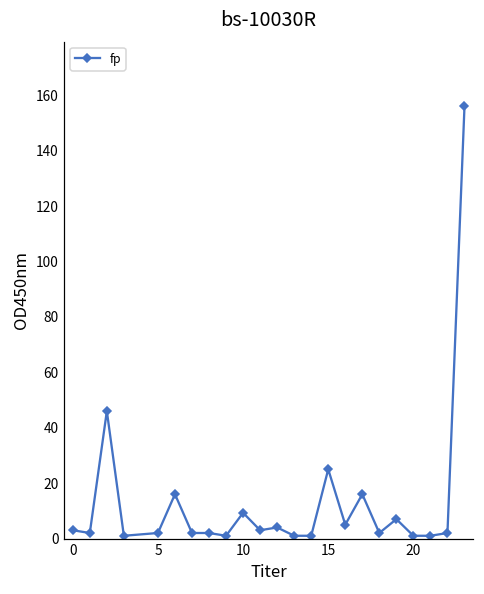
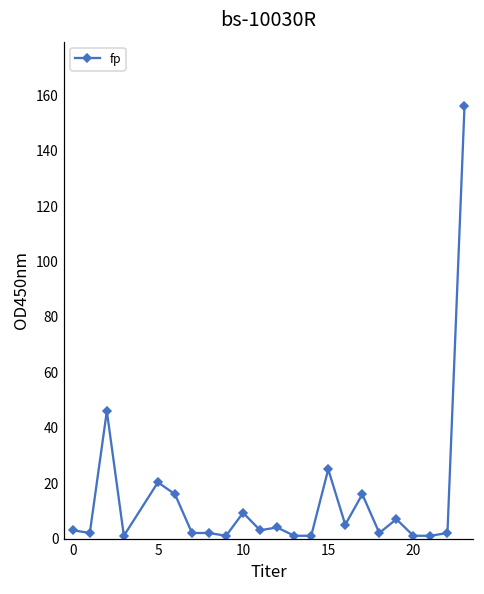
5: 2 -> 20
